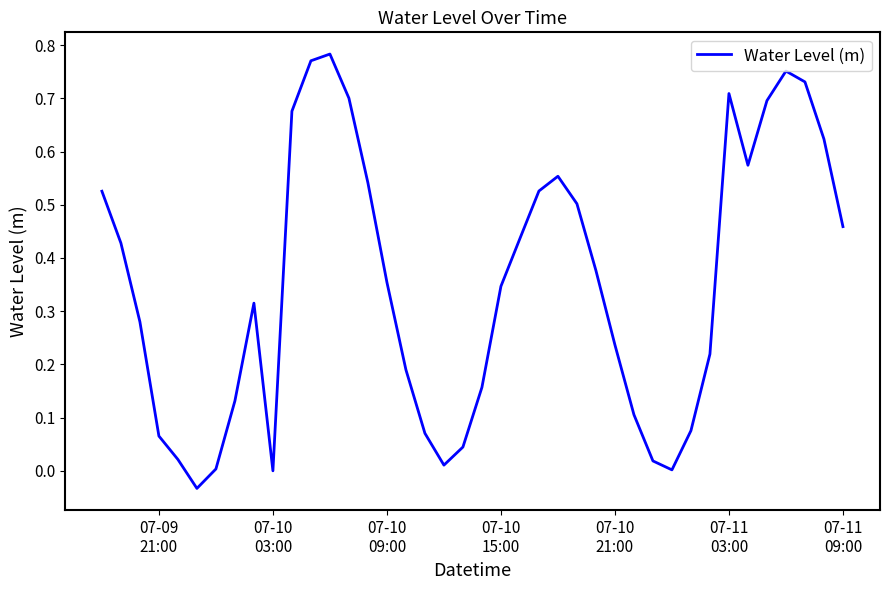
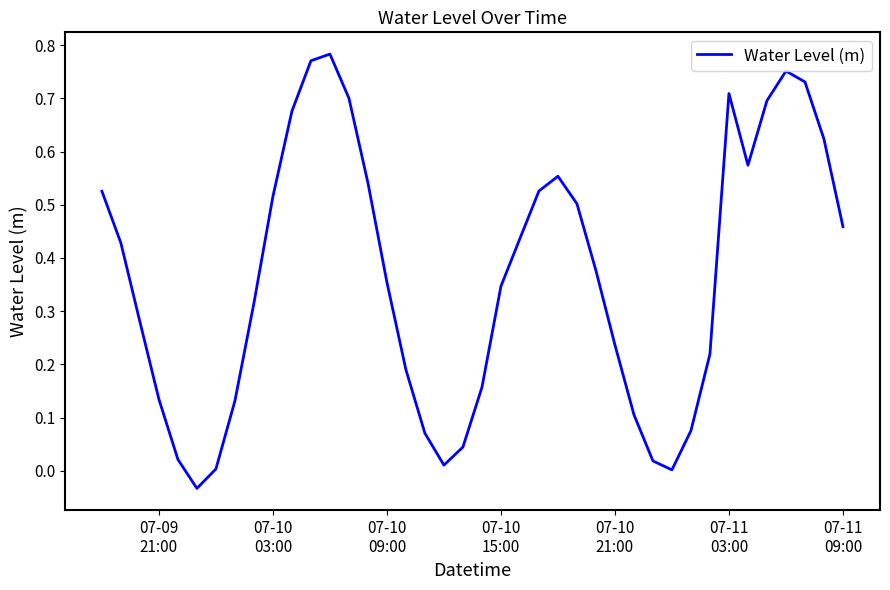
07-09 21:00: 0.07 -> 0.13
07-10 03:00: 0.00 -> 0.52
